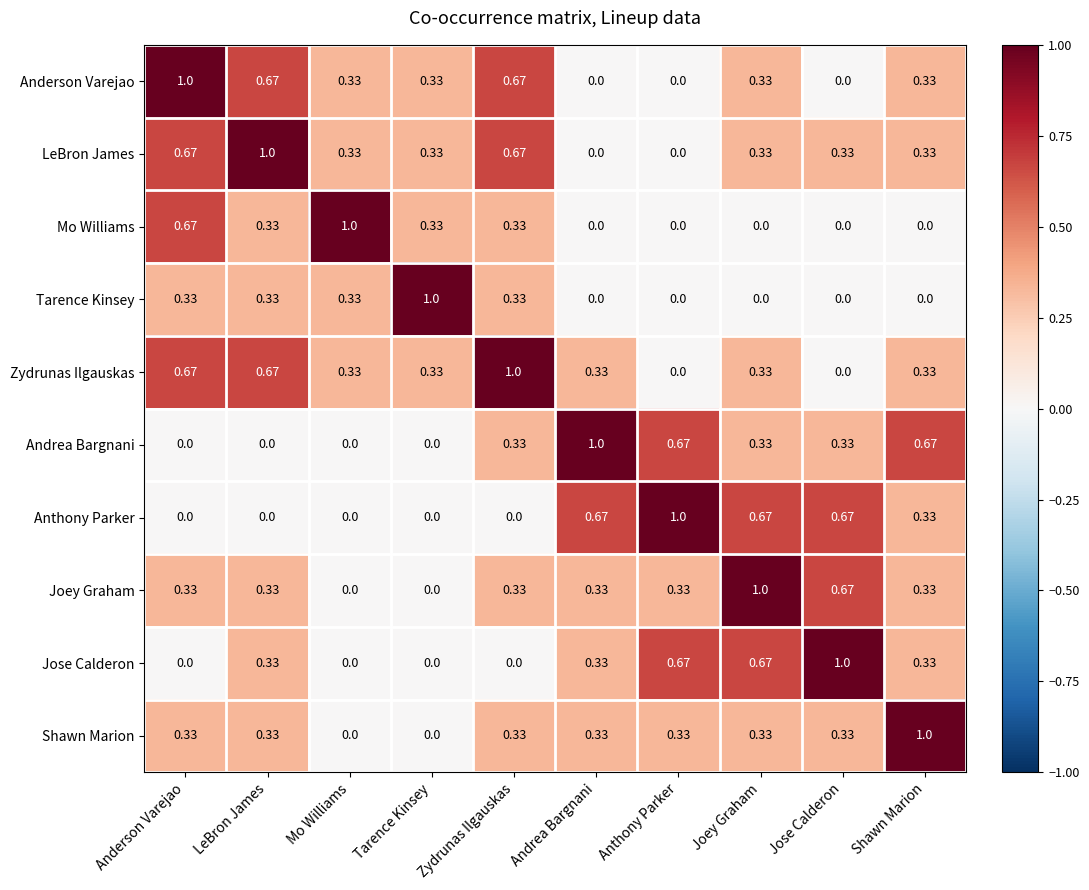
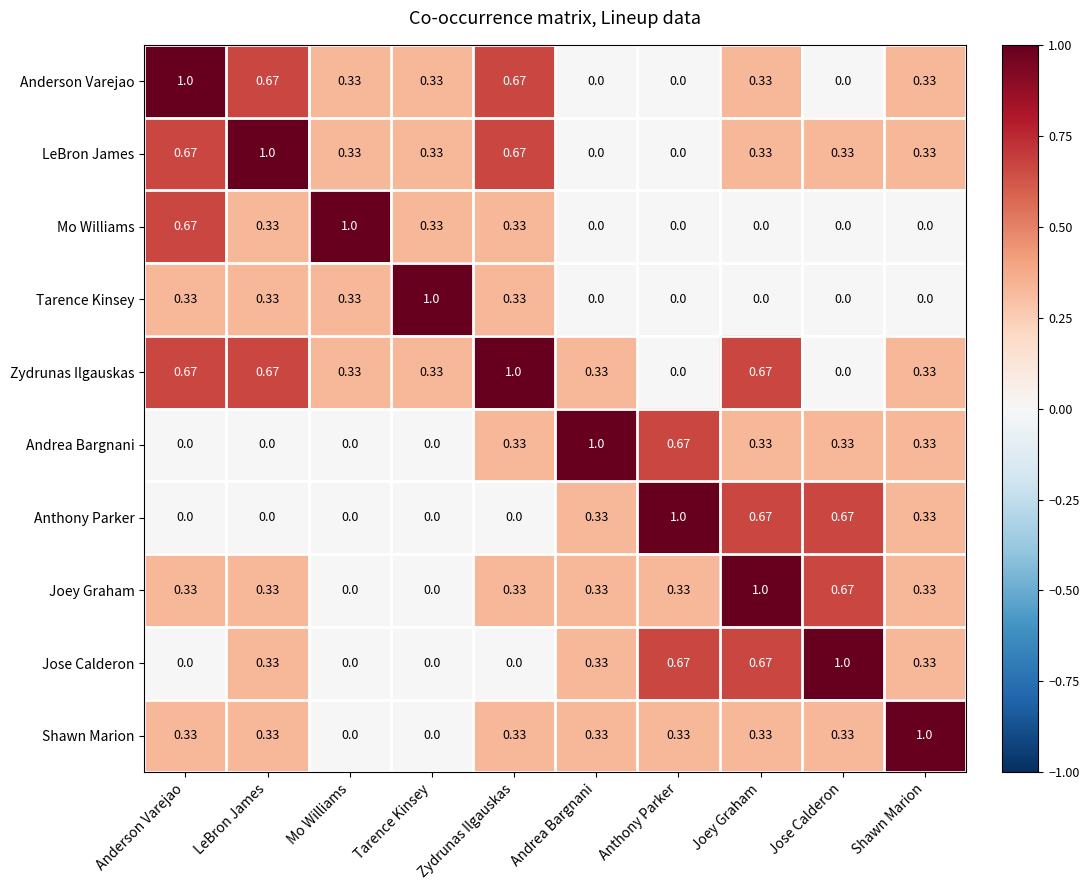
Zydrunas Ilgauskas, Joey Graham: 0.33 -> 0.67
Andrea Bargnani, Shawn Marion: 0.67 -> 0.33
Anthony Parker, Andrea Bargnani: 0.67 -> 0.33
